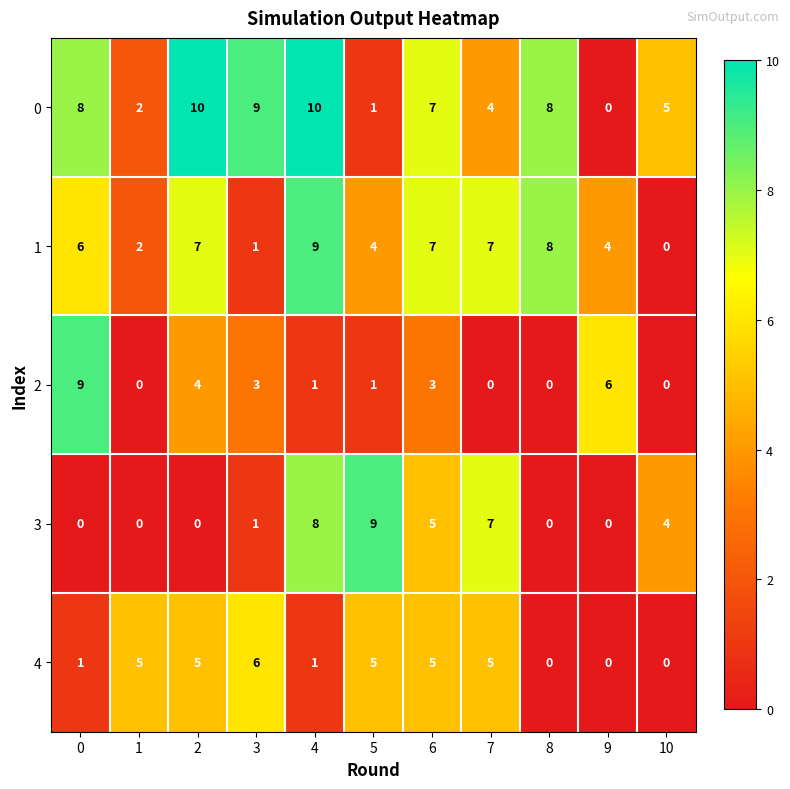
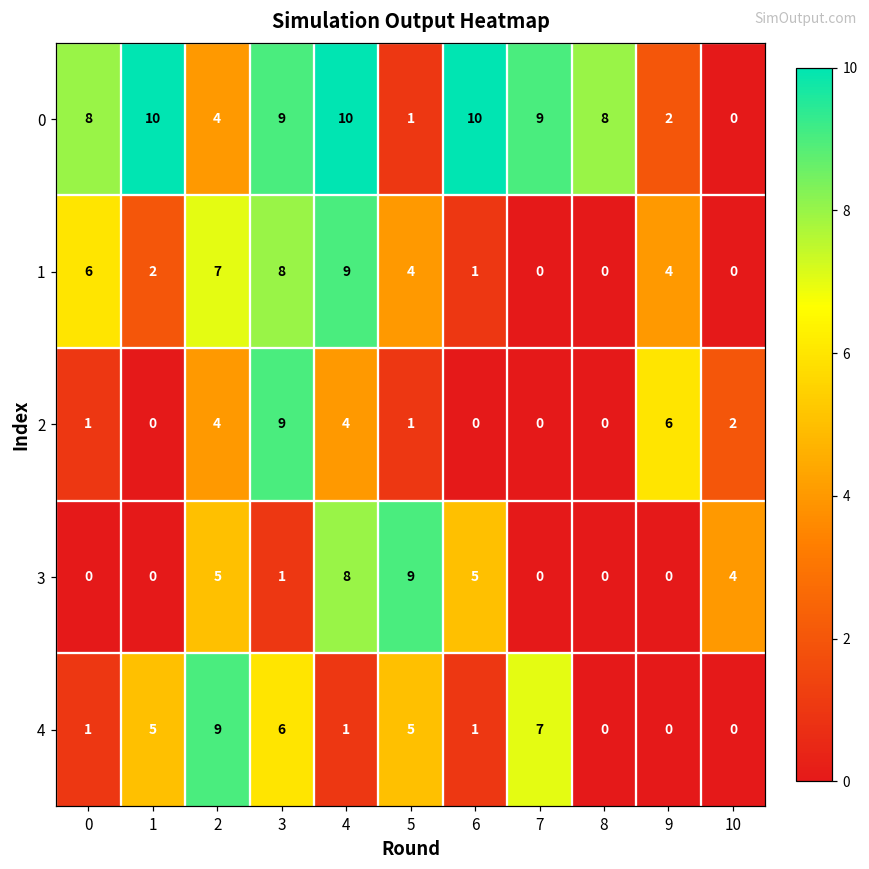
0, 1: 2 -> 10
0, 2: 10 -> 4
0, 6: 7 -> 10
0, 7: 4 -> 9
0, 9: 0 -> 2
0, 10: 5 -> 0
1, 3: 1 -> 8
1, 6: 7 -> 1
1, 7: 7 -> 0
1, 8: 8 -> 0
2, 0: 9 -> 1
2, 3: 3 -> 9
2, 4: 1 -> 4
2, 6: 3 -> 0
2, 10: 0 -> 2
3, 2: 0 -> 5
3, 7: 7 -> 0
4, 2: 5 -> 9
4, 6: 5 -> 1
4, 7: 5 -> 7
